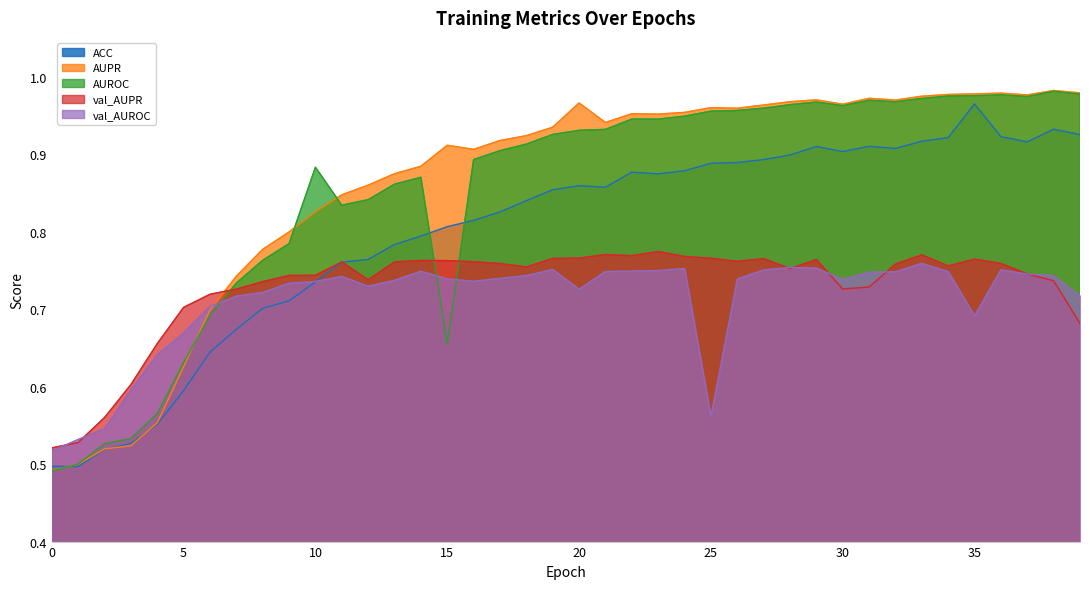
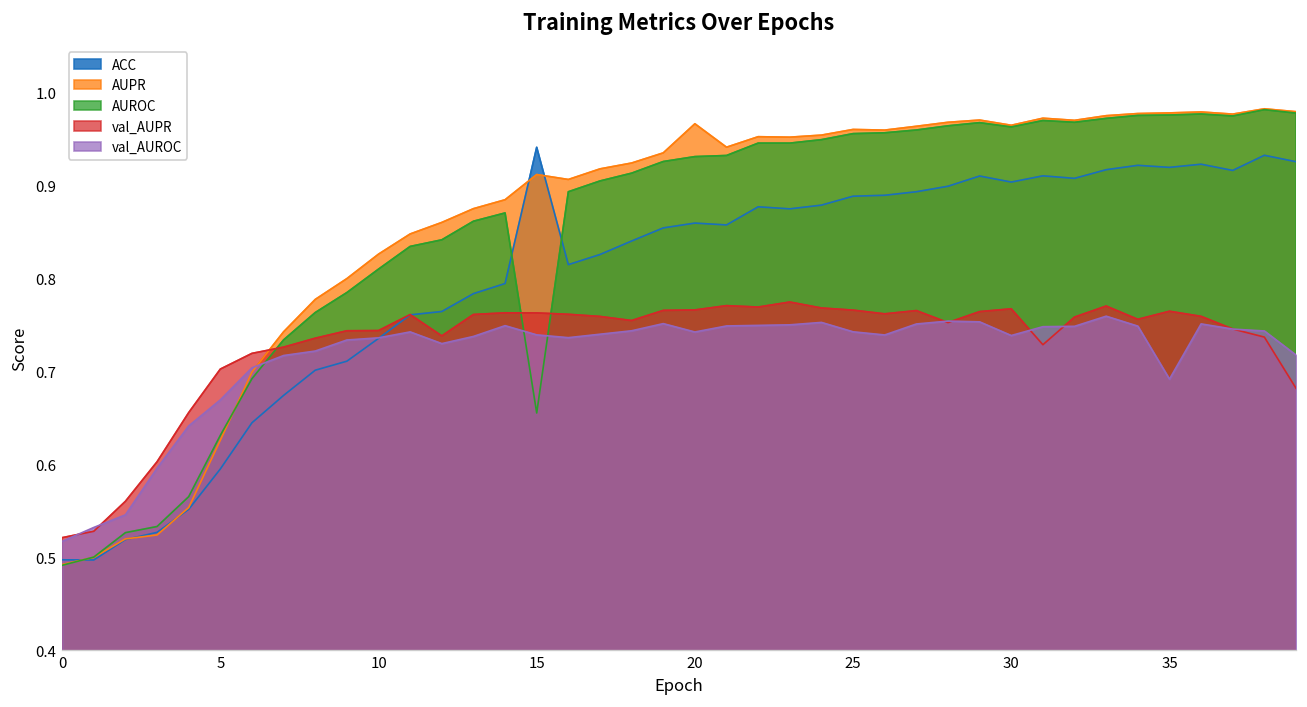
AUROC, 10: 0.88 -> 0.81
ACC, 15: 0.81 -> 0.94
val_AUROC, 20: 0.73 -> 0.74
val_AUROC, 25: 0.56 -> 0.74
val_AUPR, 30: 0.73 -> 0.77
ACC, 35: 0.96 -> 0.92
